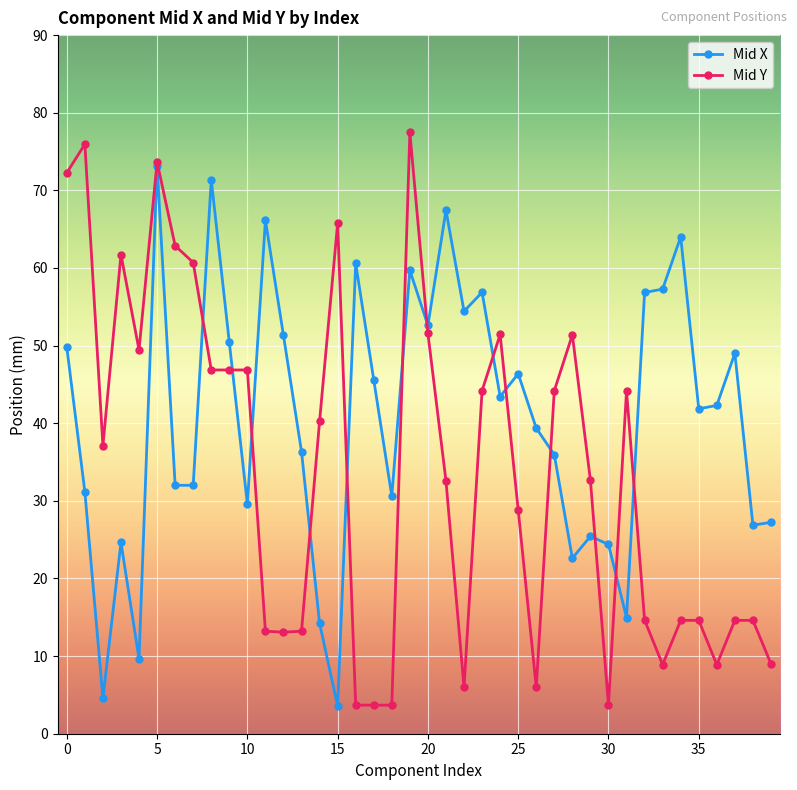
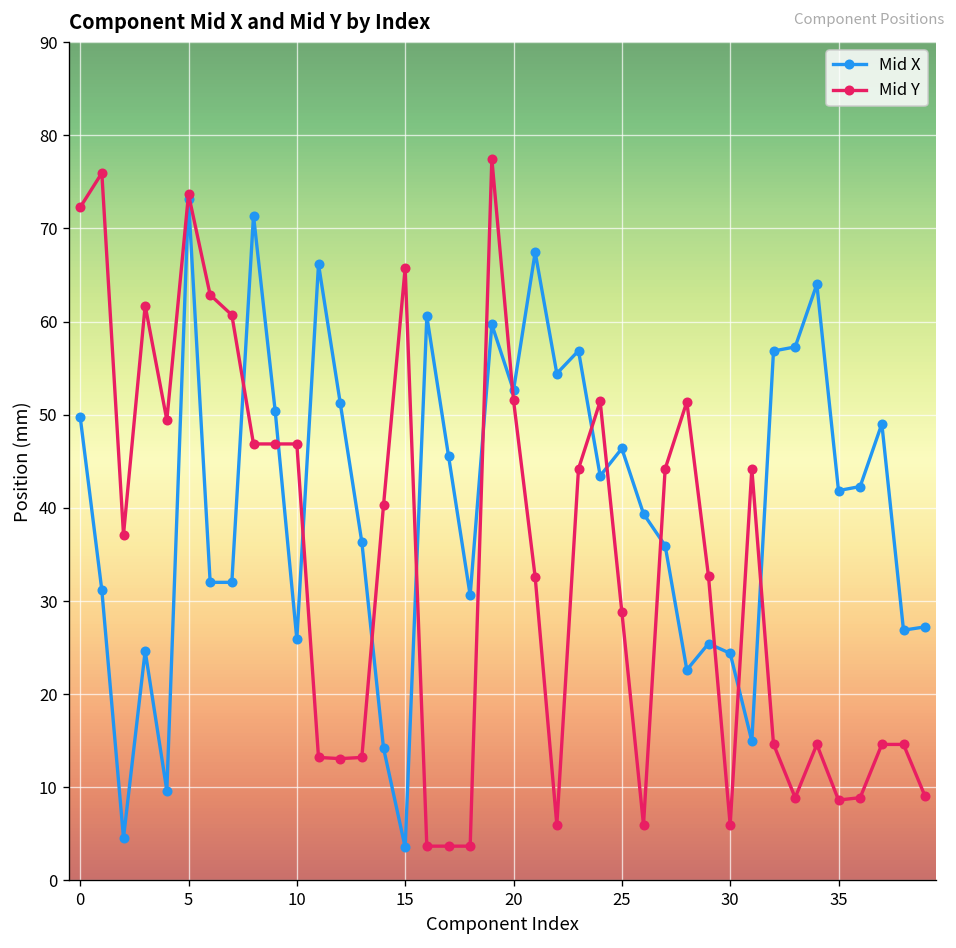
Mid X, 10: 30 -> 26
Mid Y, 30: 4 -> 6
Mid Y, 35: 15 -> 9
